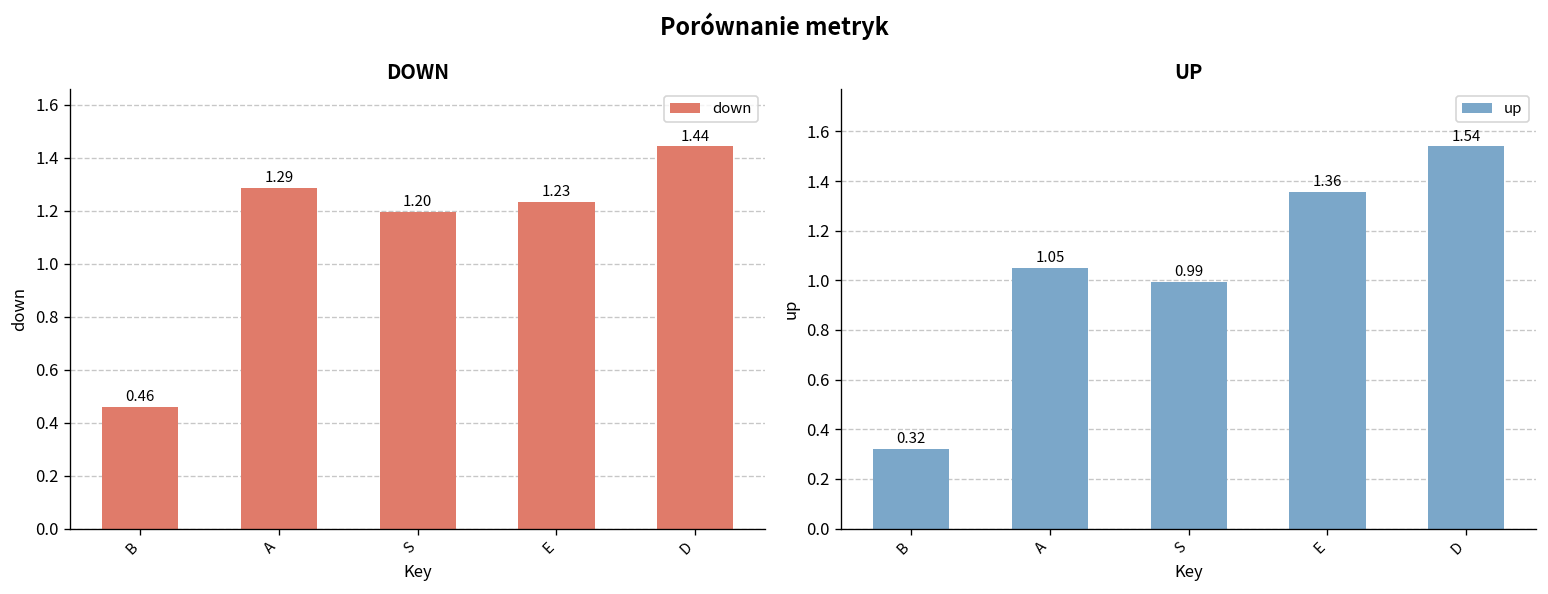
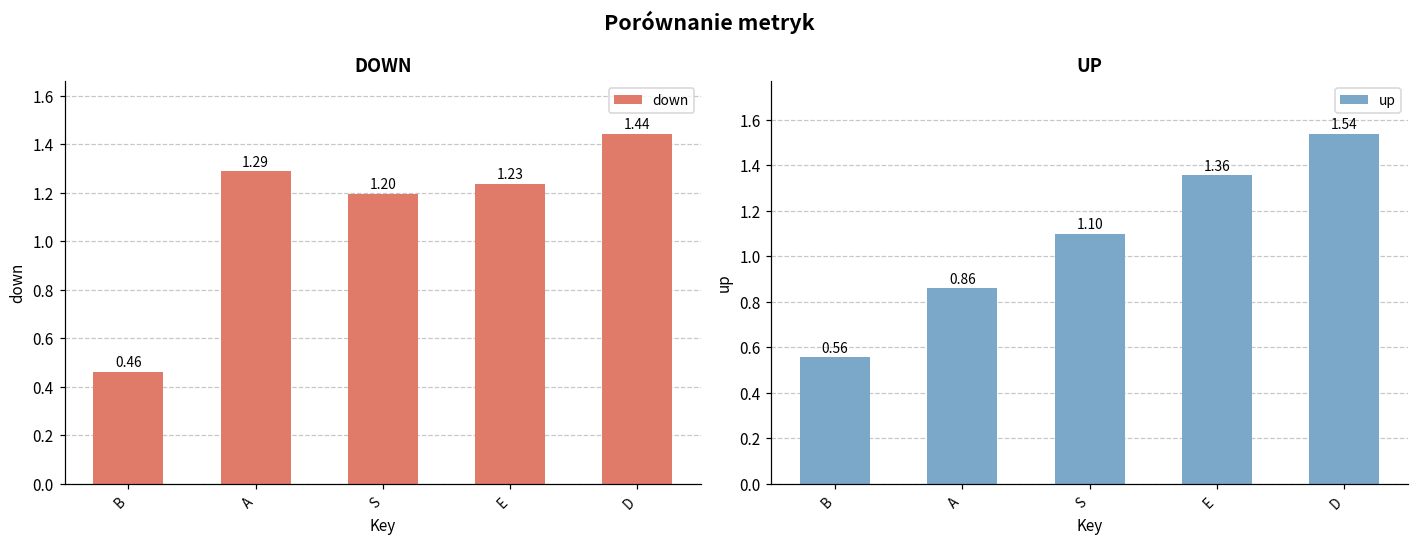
UP, B: 0.32 -> 0.56
UP, A: 1.05 -> 0.86
UP, S: 0.99 -> 1.10
